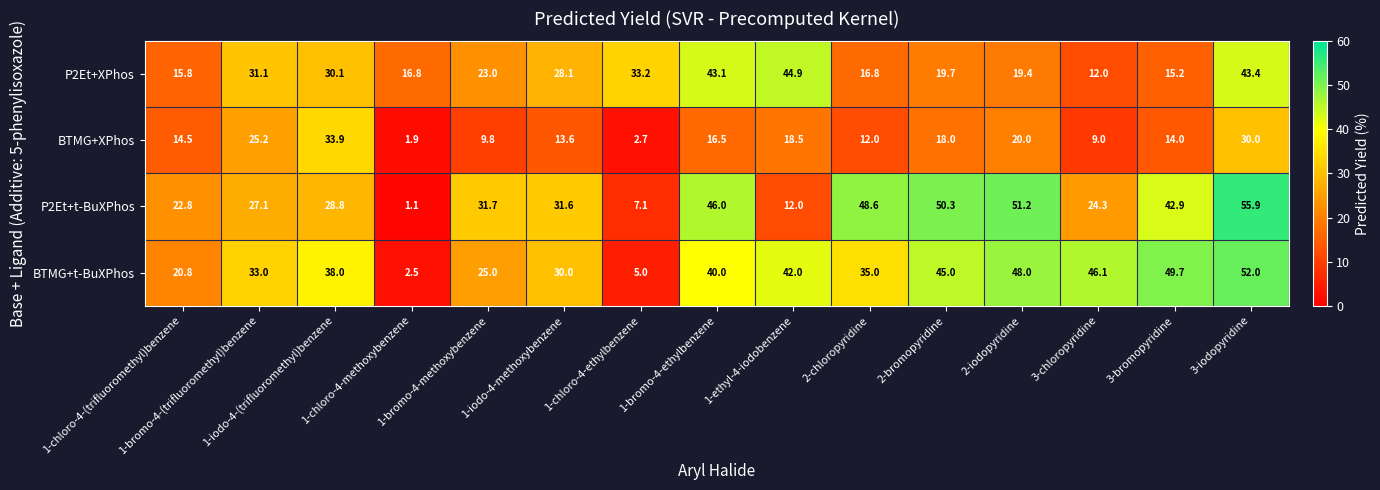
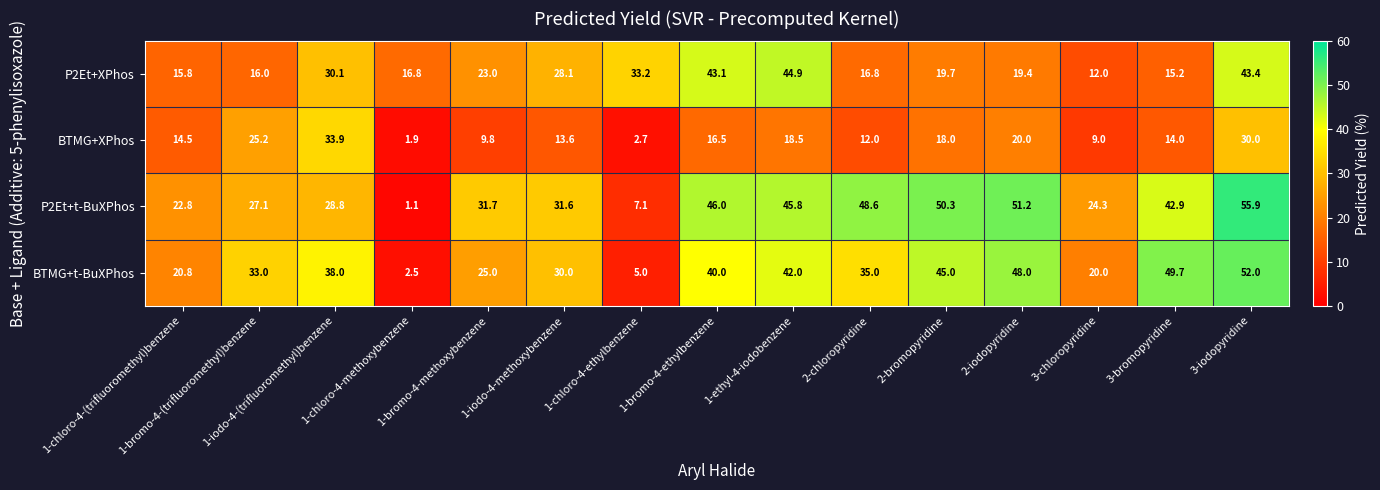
P2Et+XPhos, 1-bromo-4-(trifluoromethyl)benzene: 31.1 -> 16.0
P2Et+t-BuXPhos, 1-ethyl-4-iodobenzene: 12.0 -> 45.8
BTMG+t-BuXPhos, 3-chloropyridine: 46.1 -> 20.0
